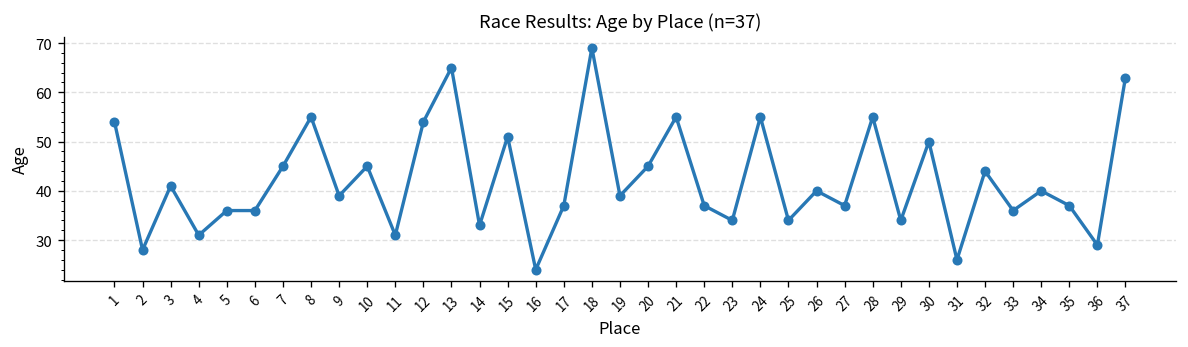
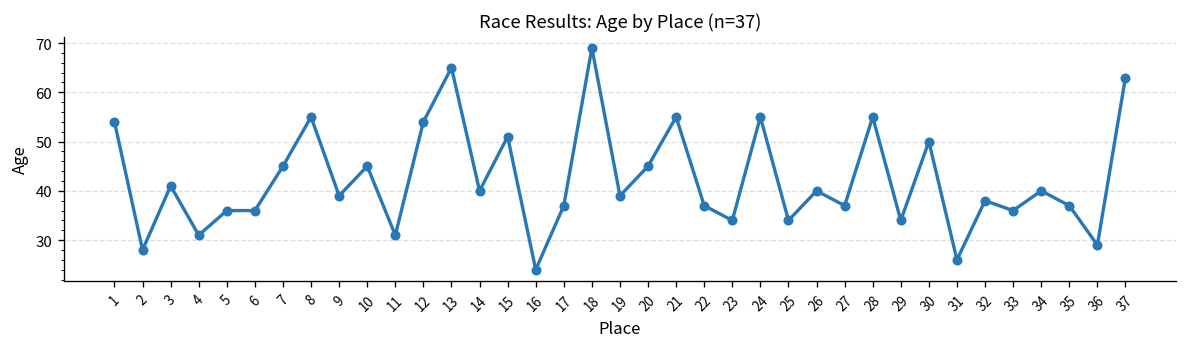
14: 33 -> 40
32: 44 -> 38
